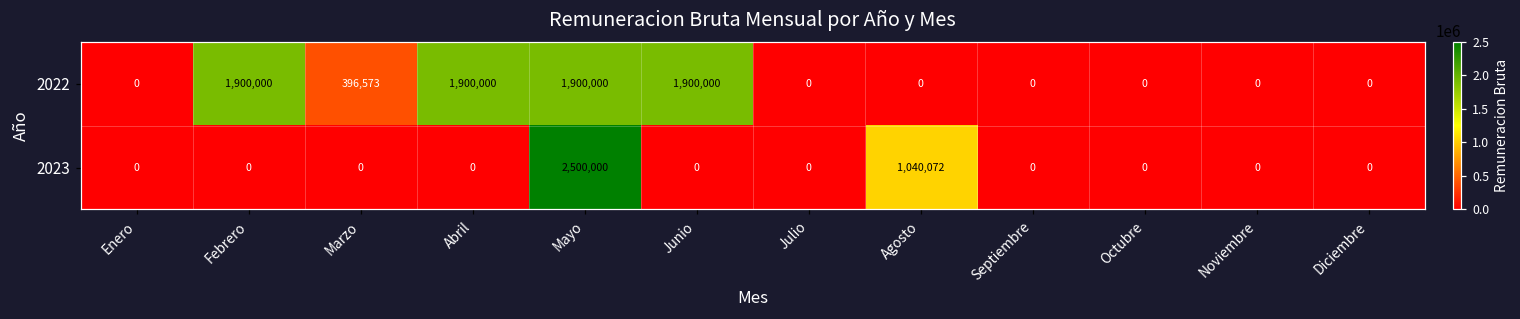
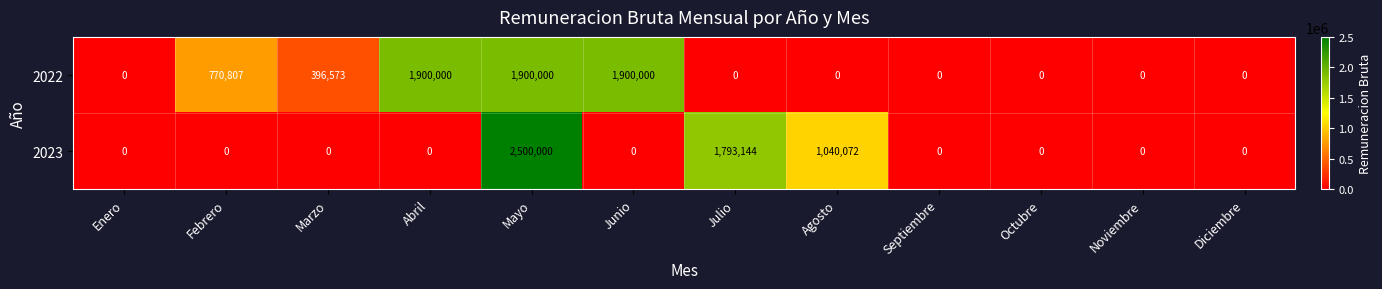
2022, Febrero: 1,900,000 -> 770,807
2023, Julio: 0 -> 1,793,144
